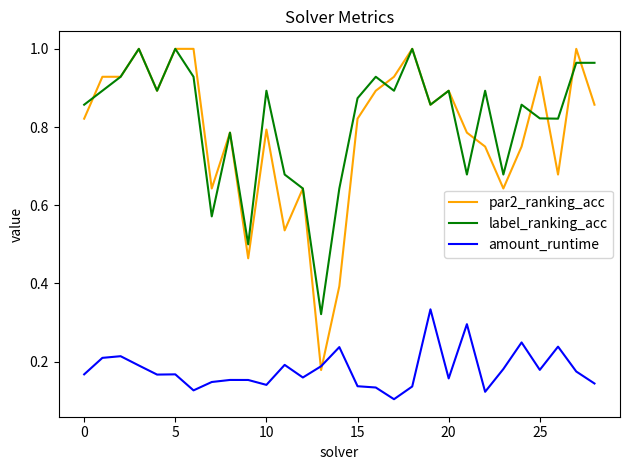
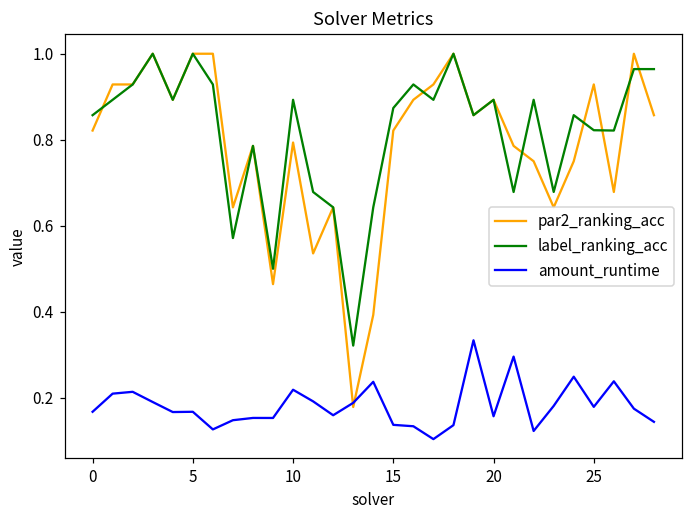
amount_runtime, 10: 0.14 -> 0.22
